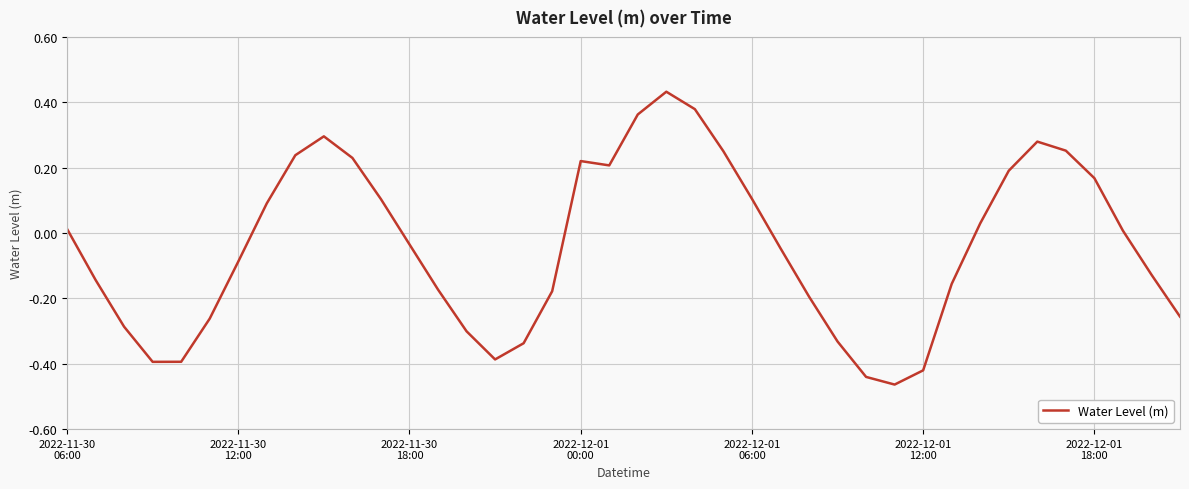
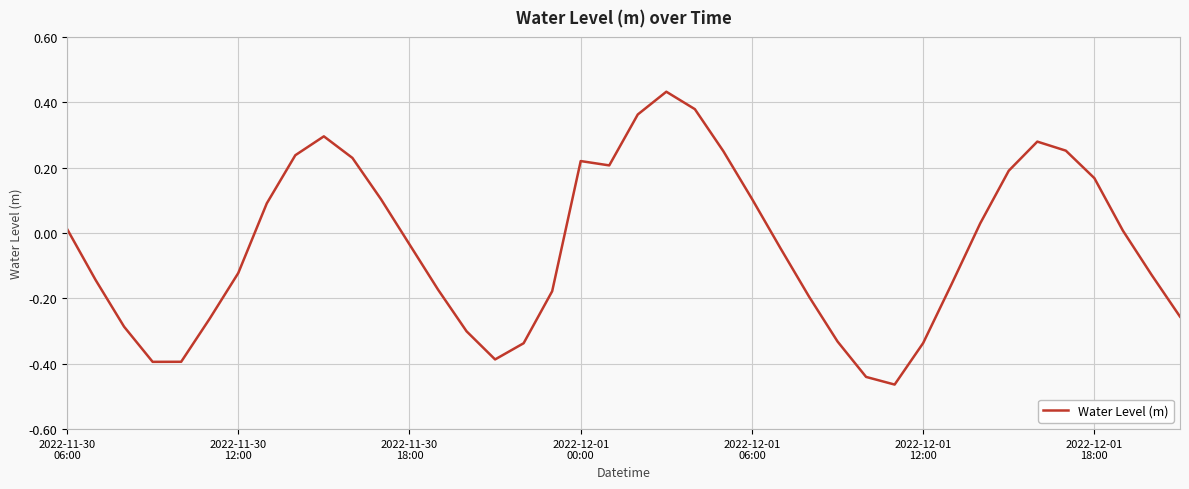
2022-11-30 12:00: -0.09 -> -0.12
2022-12-01 12:00: -0.42 -> -0.34
